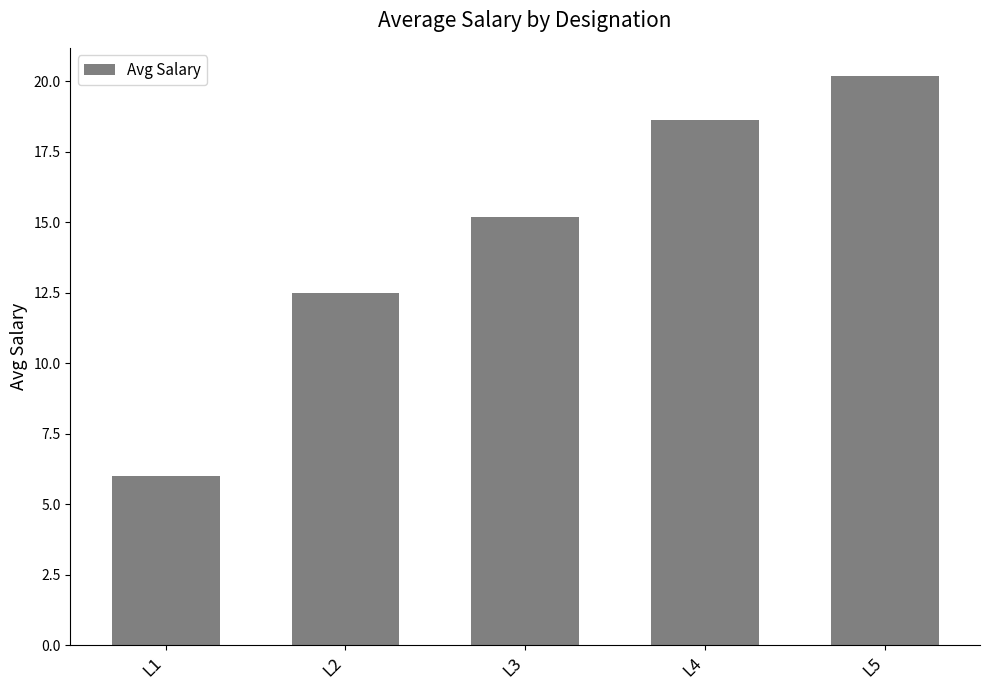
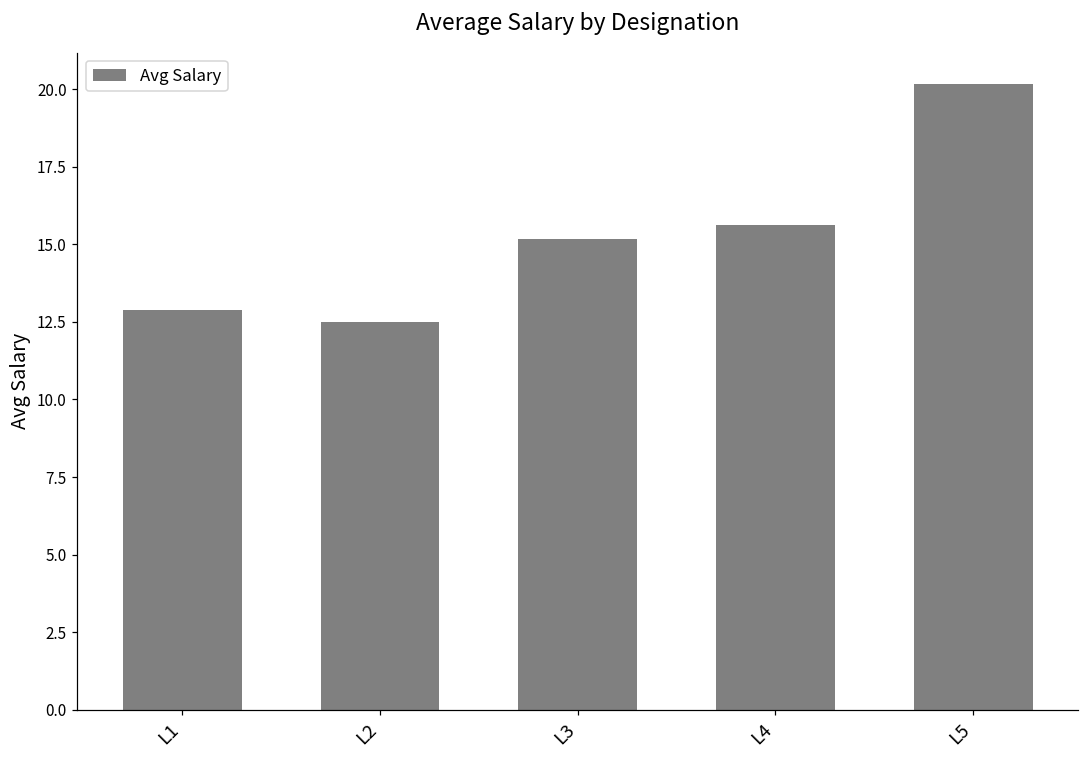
L1: 6.0 -> 12.9
L4: 18.6 -> 15.6
